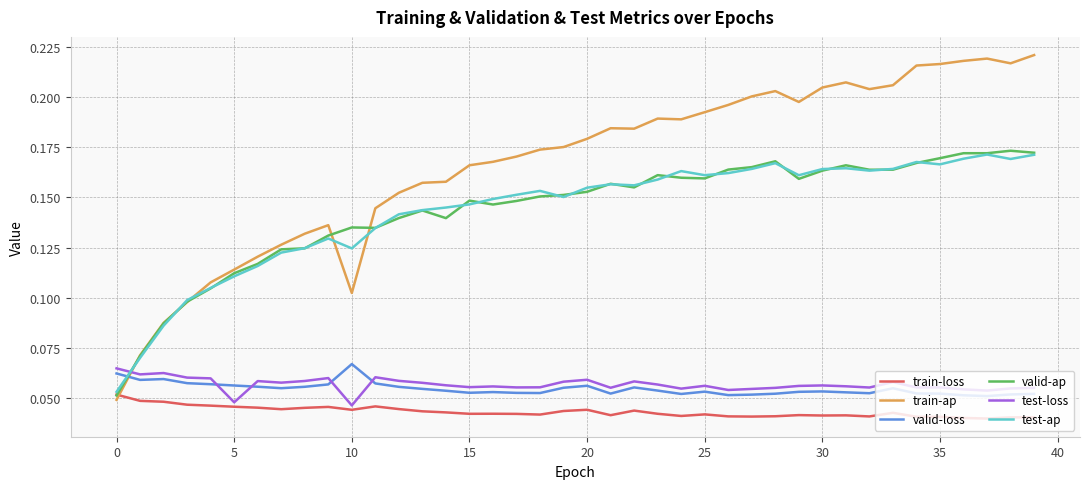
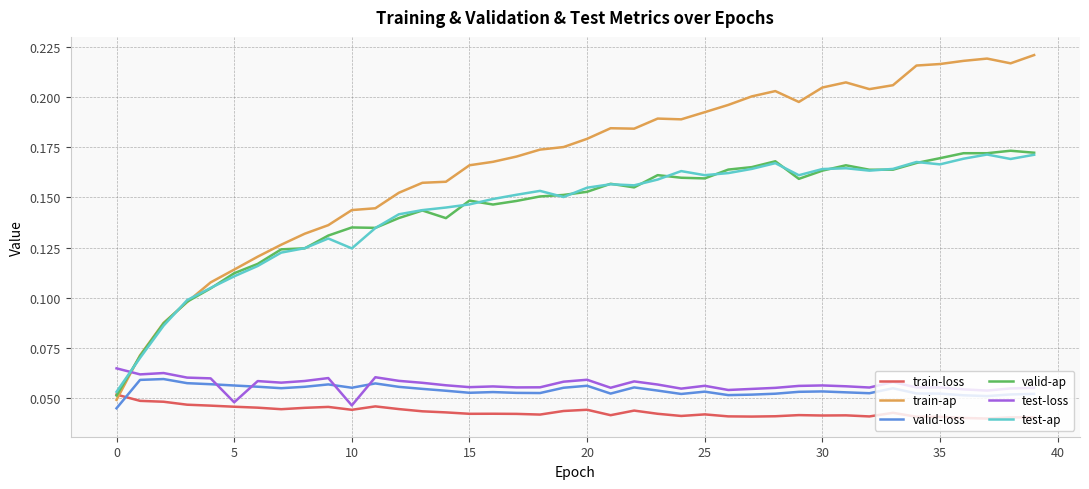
valid-loss, 0: 0.062 -> 0.045
train-ap, 10: 0.102 -> 0.144
valid-loss, 10: 0.067 -> 0.055
